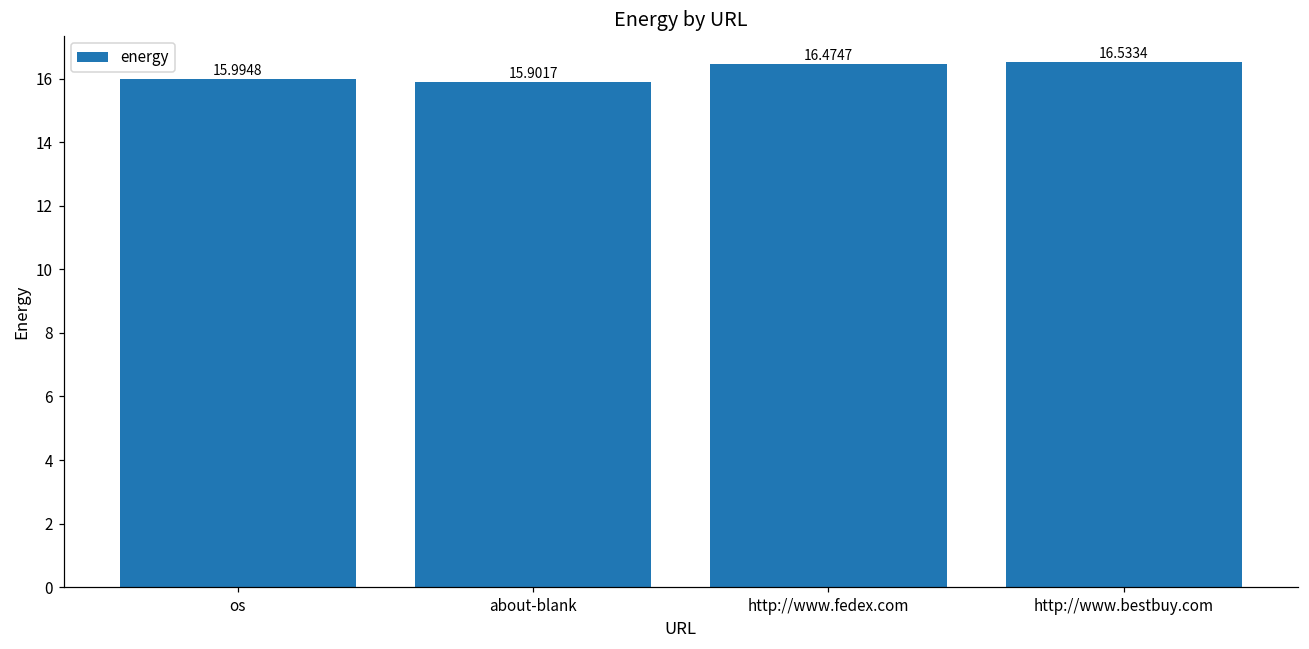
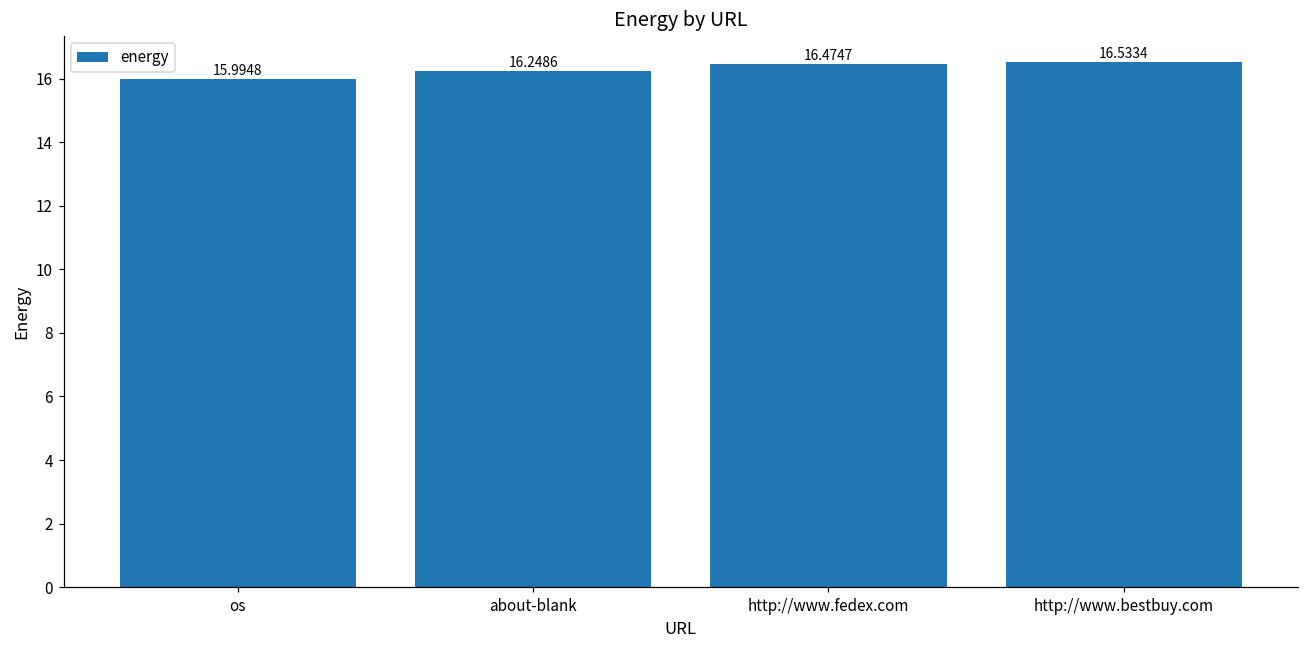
about-blank: 15.9017 -> 16.2486
